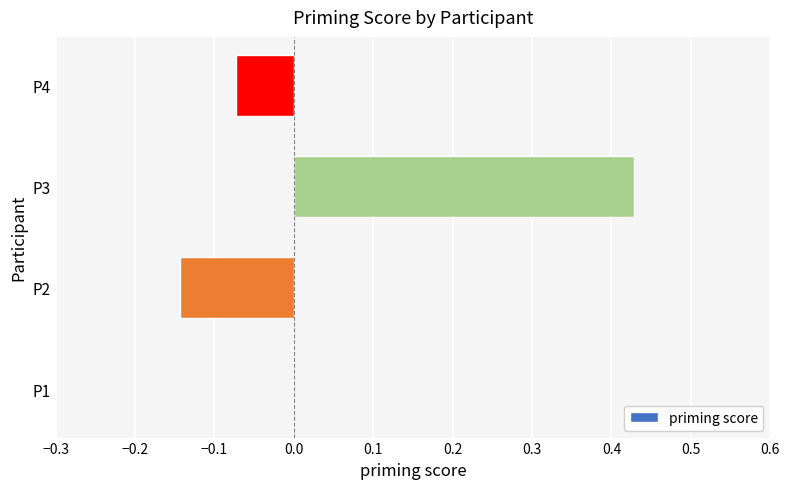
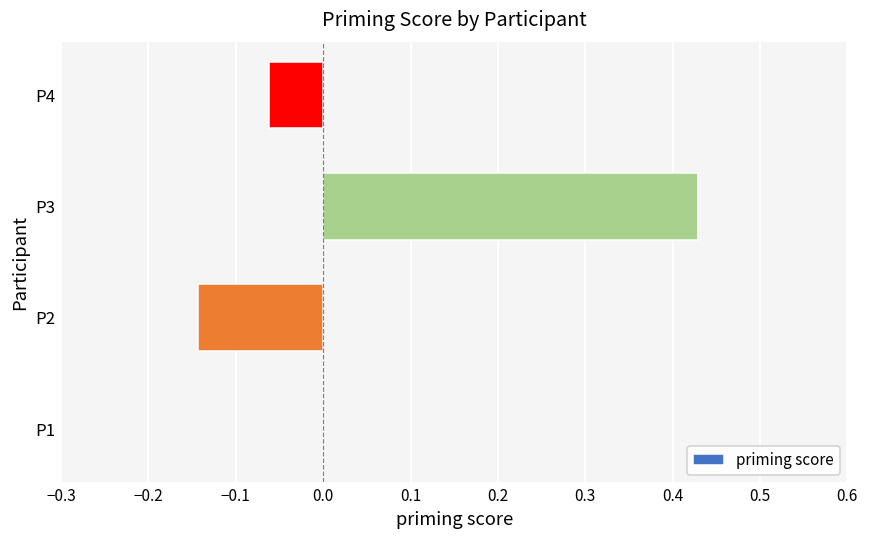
P4: -0.07 -> -0.06
